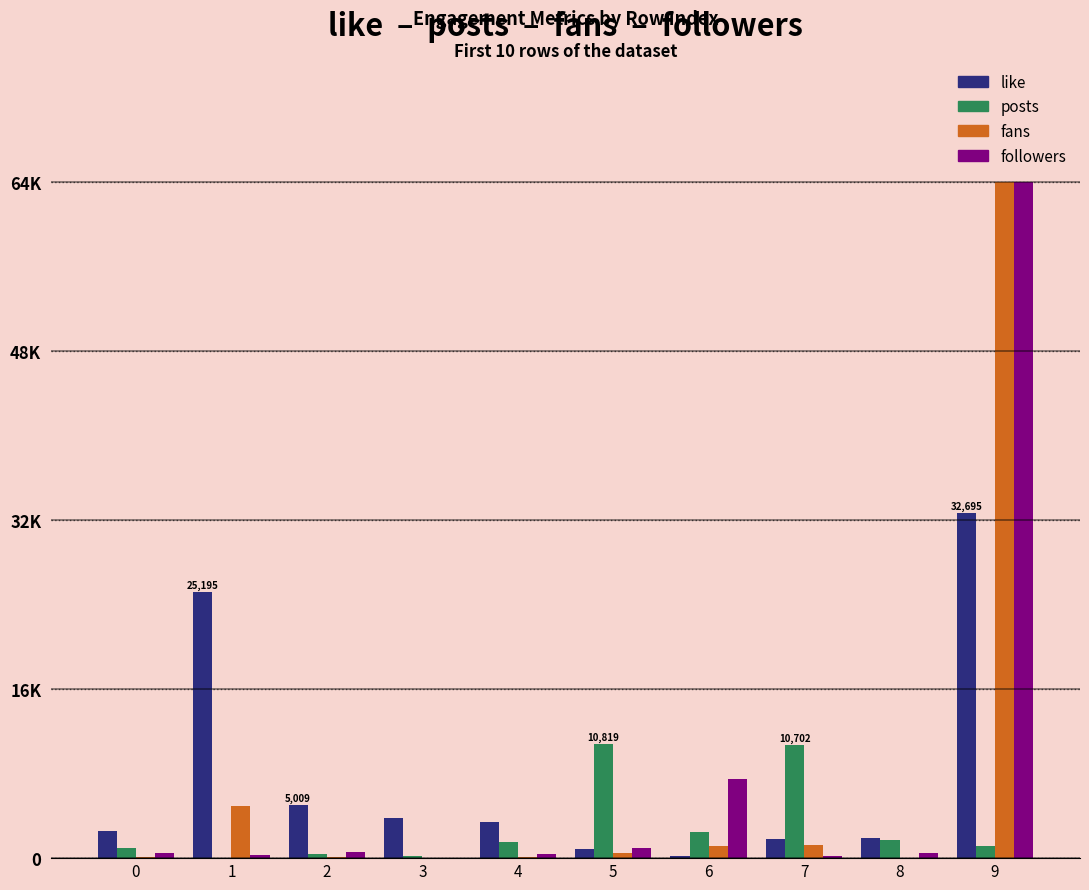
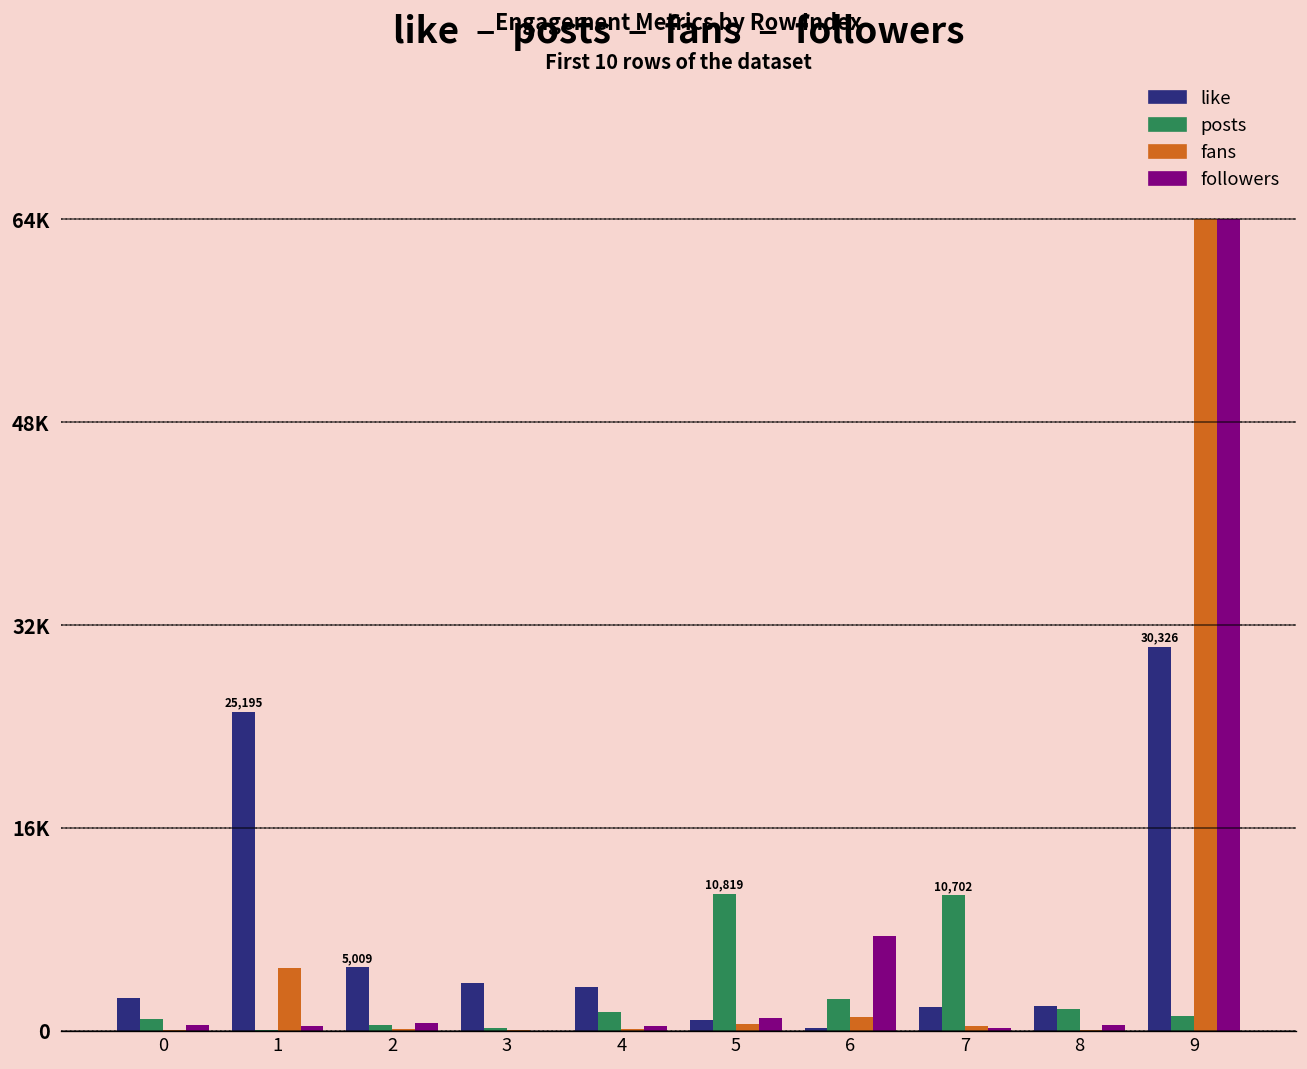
fans, 7: 1200 -> 400
like, 9: 32,695 -> 30,326
